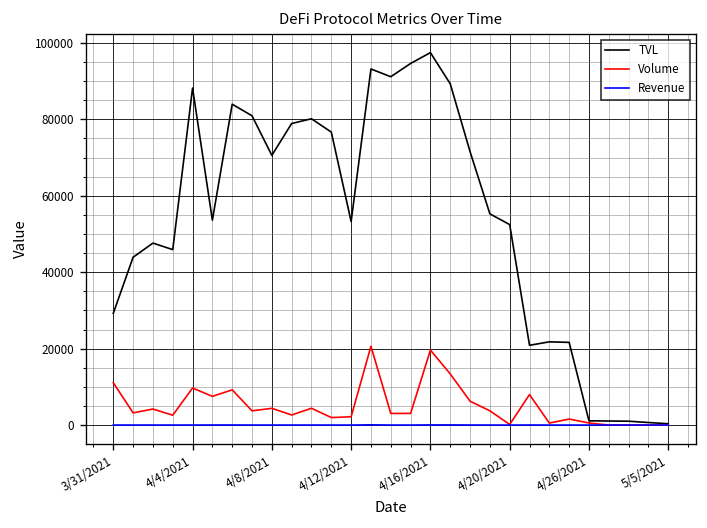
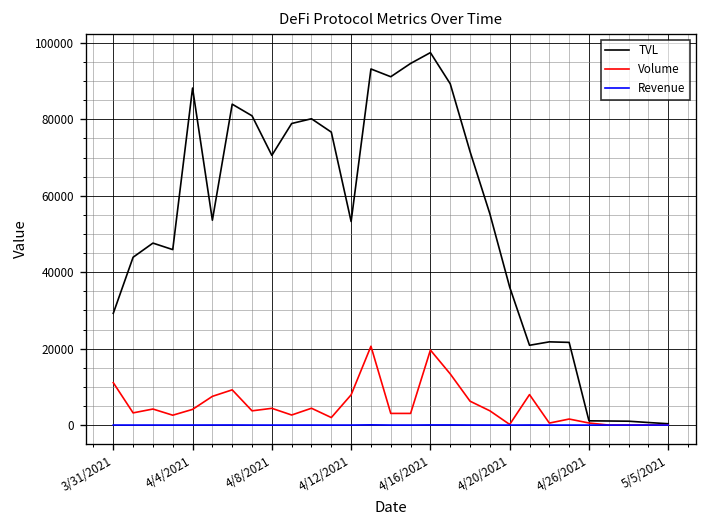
Volume, 4/4/2021: 10000 -> 4000
Volume, 4/12/2021: 2000 -> 8000
TVL, 4/20/2021: 52000 -> 36000
